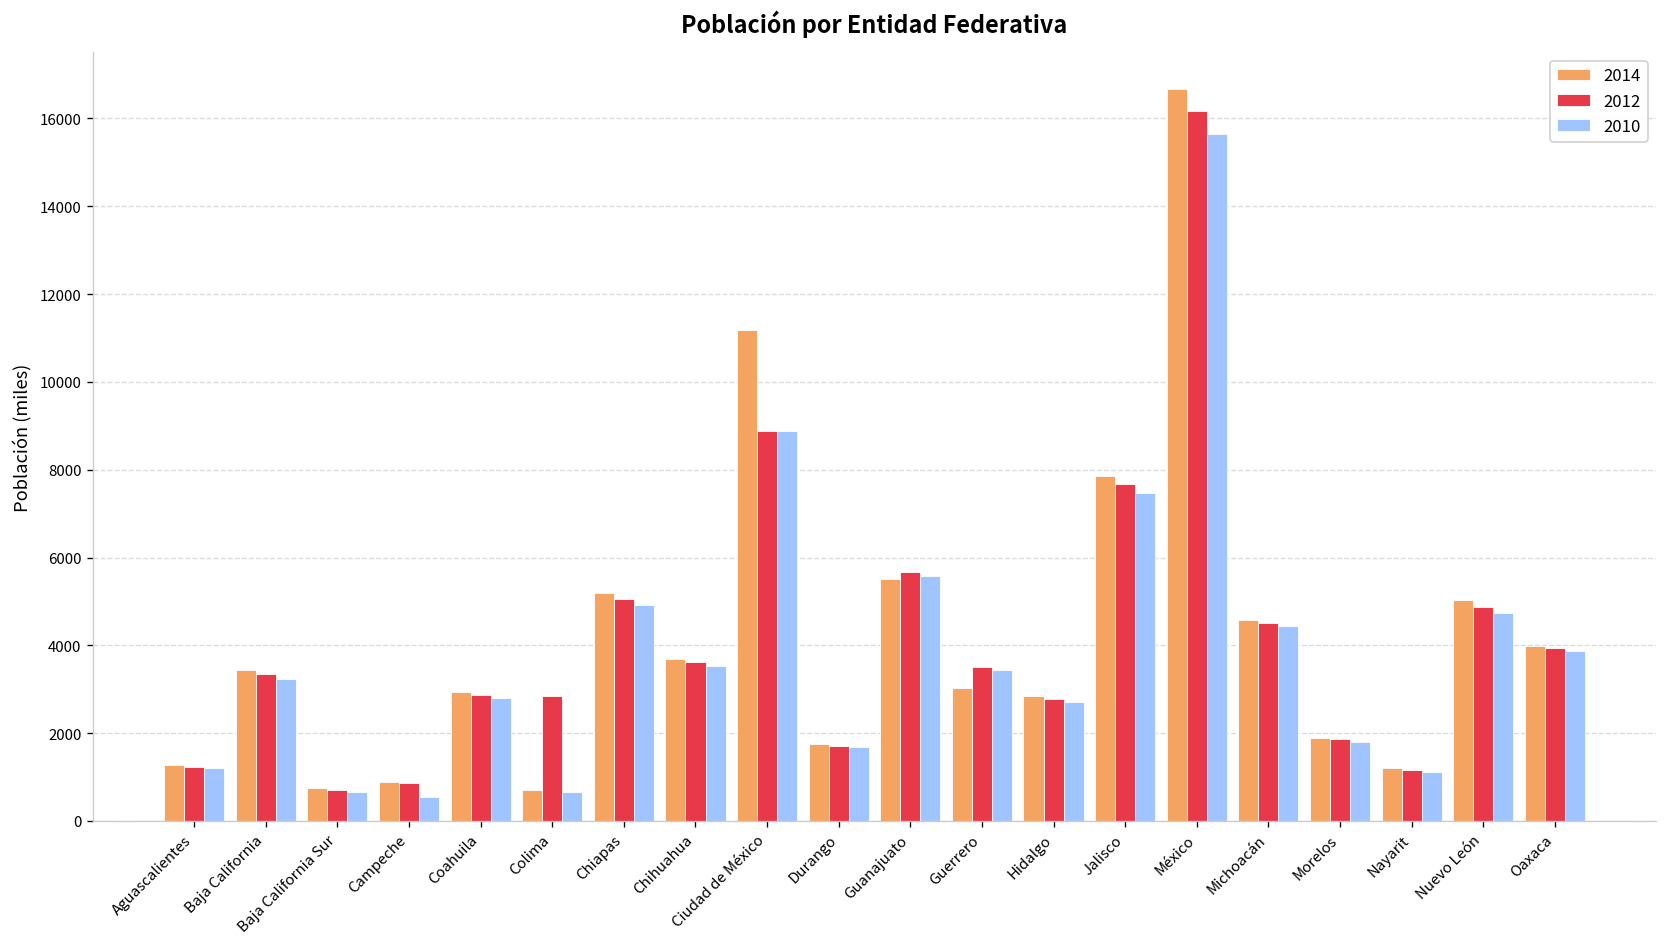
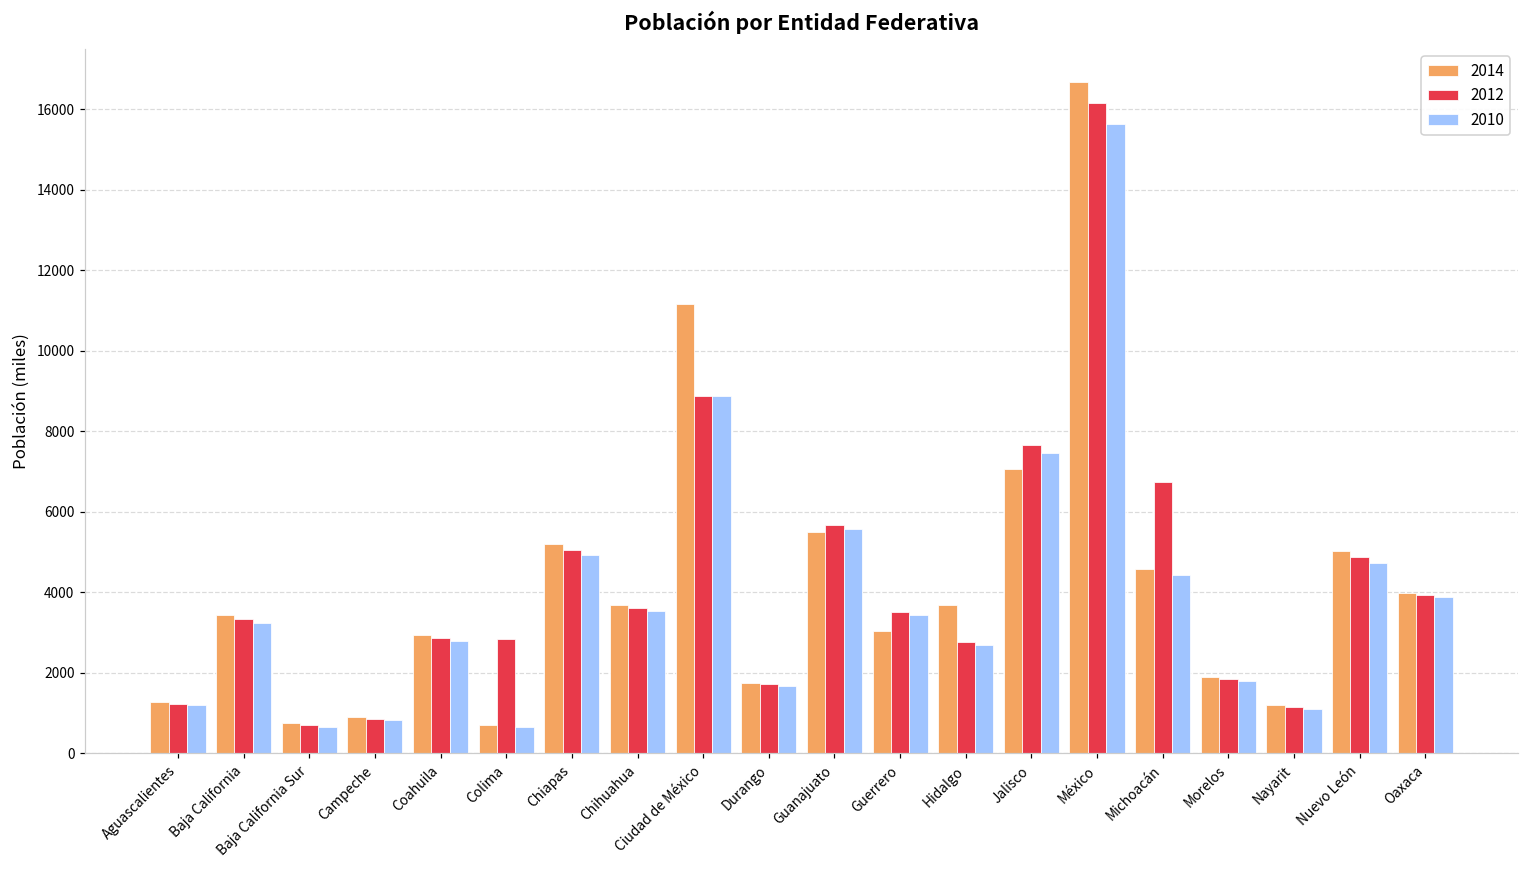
2010, Campeche: 600 -> 800
2014, Hidalgo: 2900 -> 3700
2014, Jalisco: 7900 -> 7100
2012, Michoacán: 4500 -> 6700
